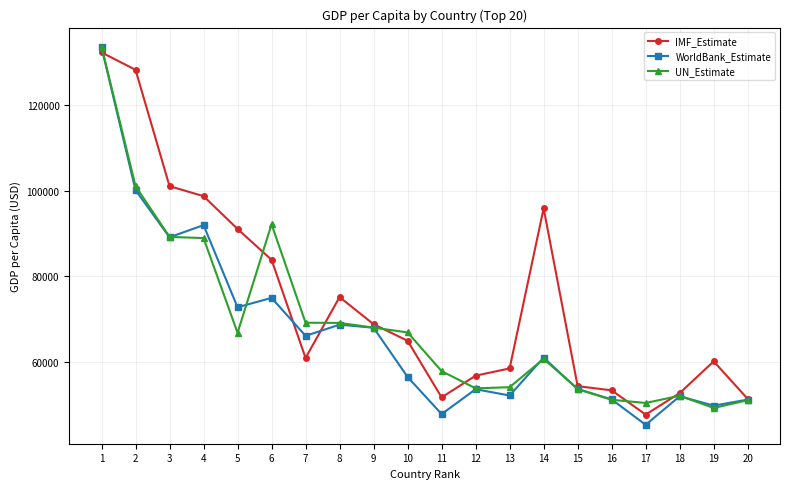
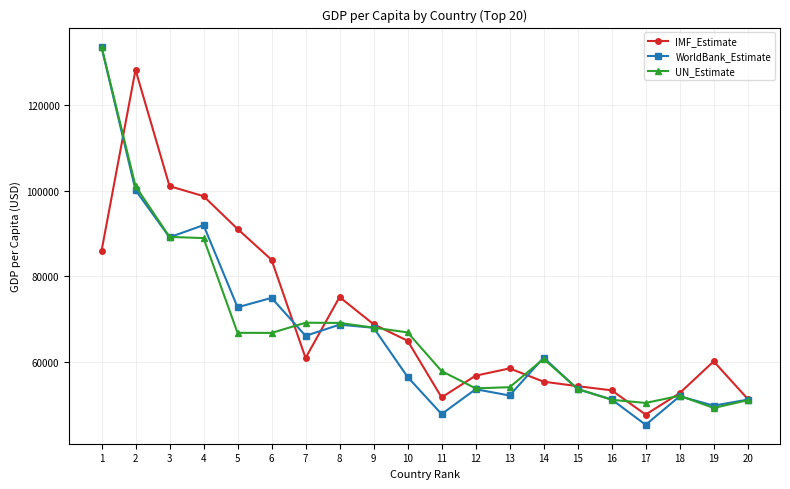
IMF_Estimate, 1: 132000 -> 86000
UN_Estimate, 6: 92000 -> 67000
IMF_Estimate, 14: 96000 -> 55000
